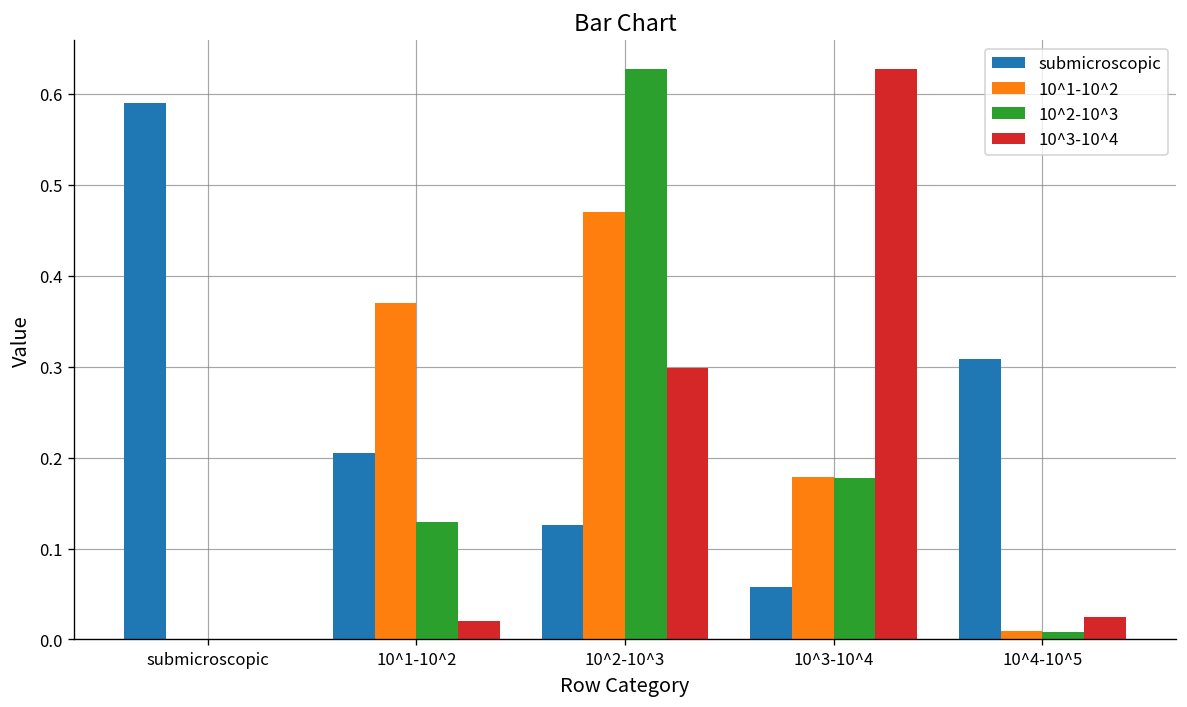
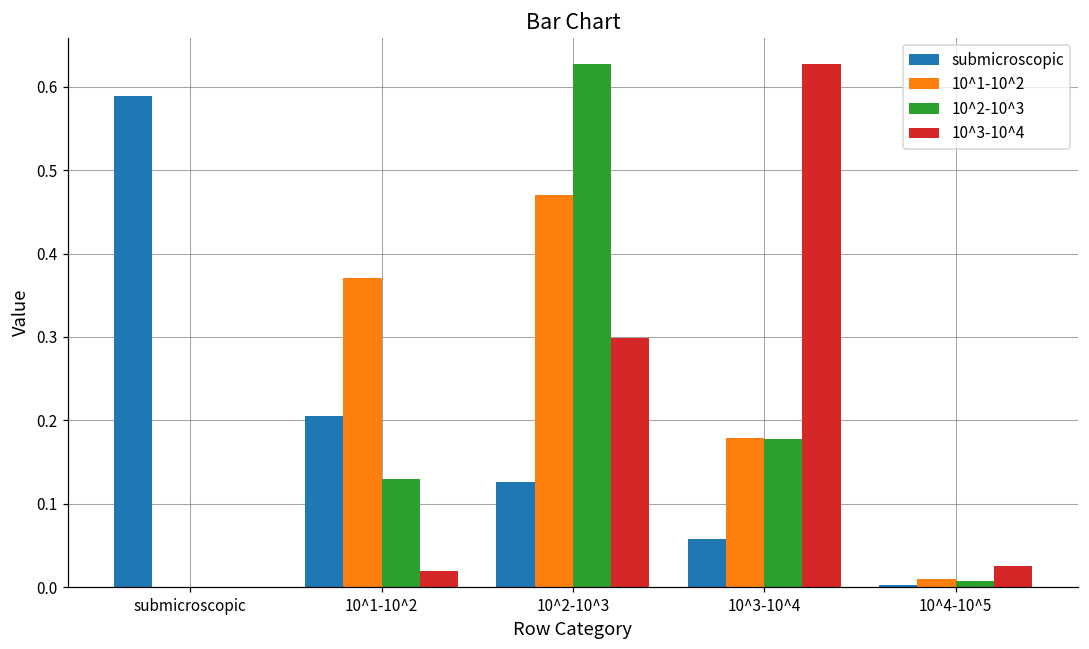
submicroscopic, 10^4-10^5: 0.31 -> 0.00
